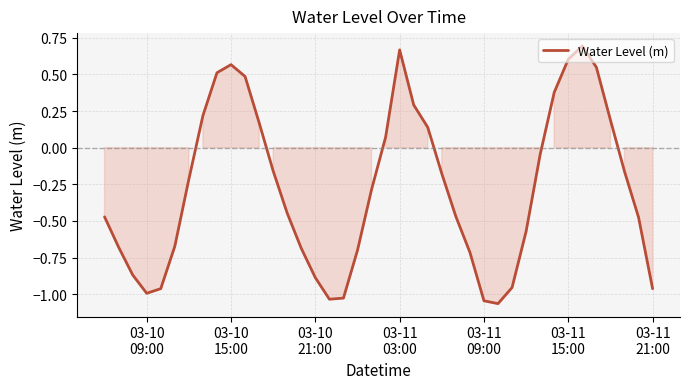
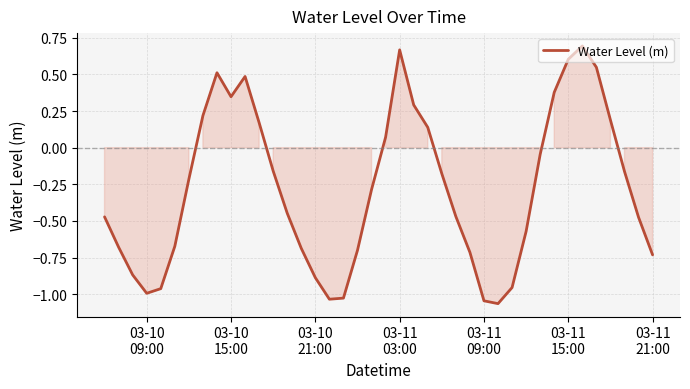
03-10 15:00: 0.57 -> 0.35
03-11 21:00: -0.96 -> -0.73
